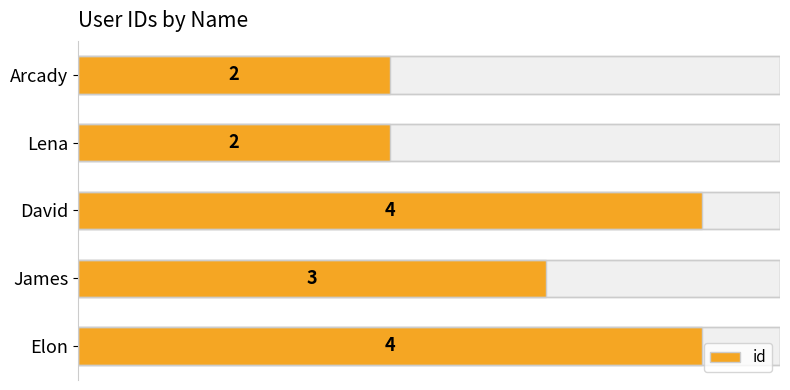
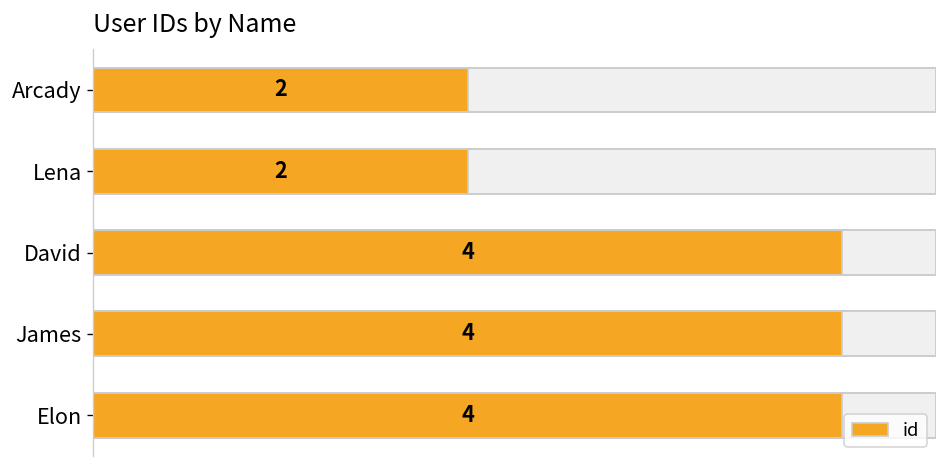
id, James: 3 -> 4
